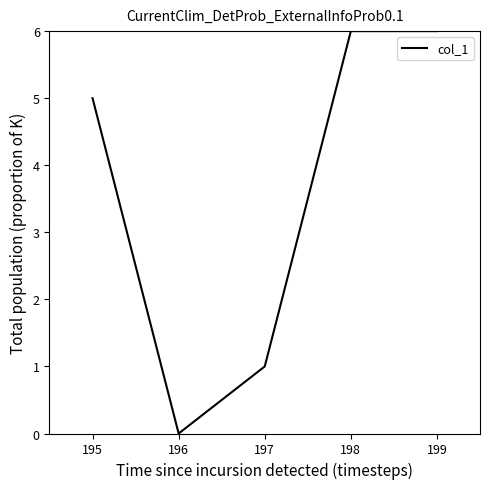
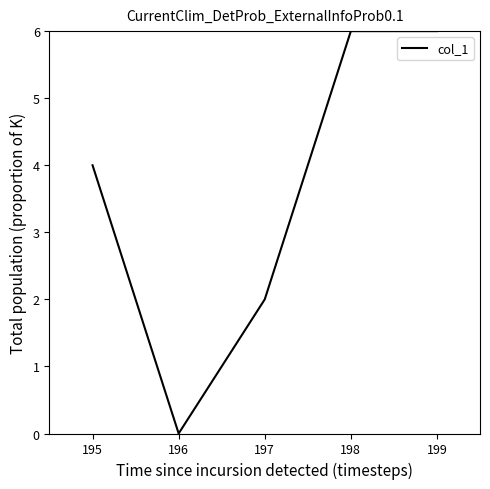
195: 5 -> 4
197: 1 -> 2
